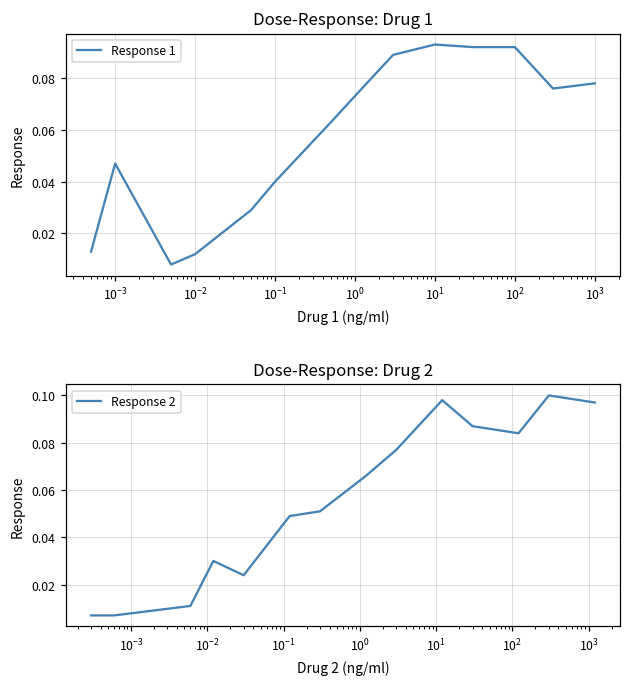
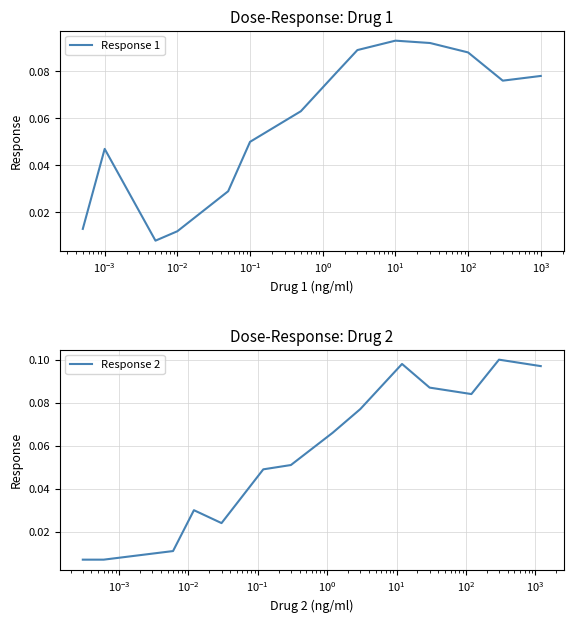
Dose-Response: Drug 1, 10^-1: 0.04 -> 0.05
Dose-Response: Drug 1, 10^2: 0.092 -> 0.088
